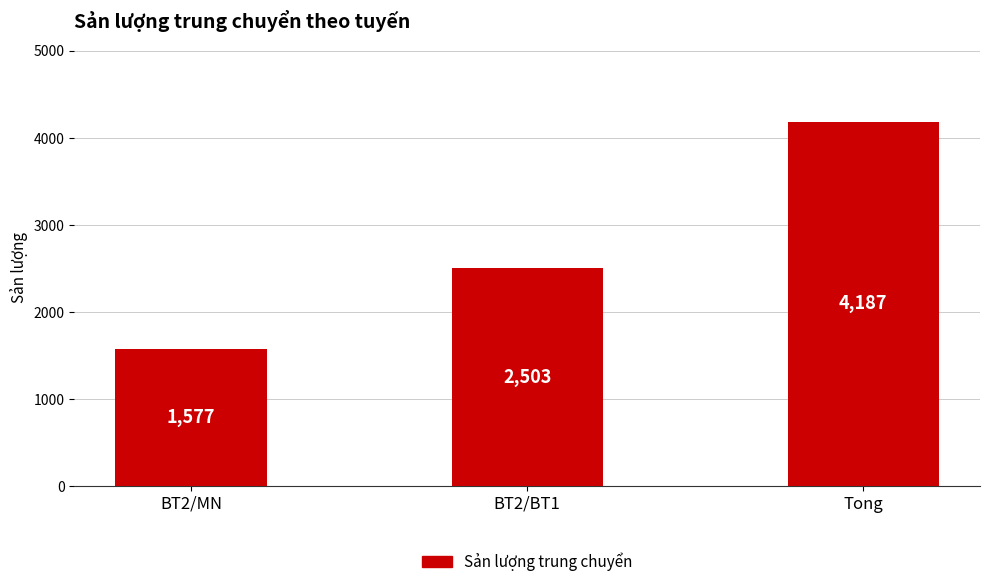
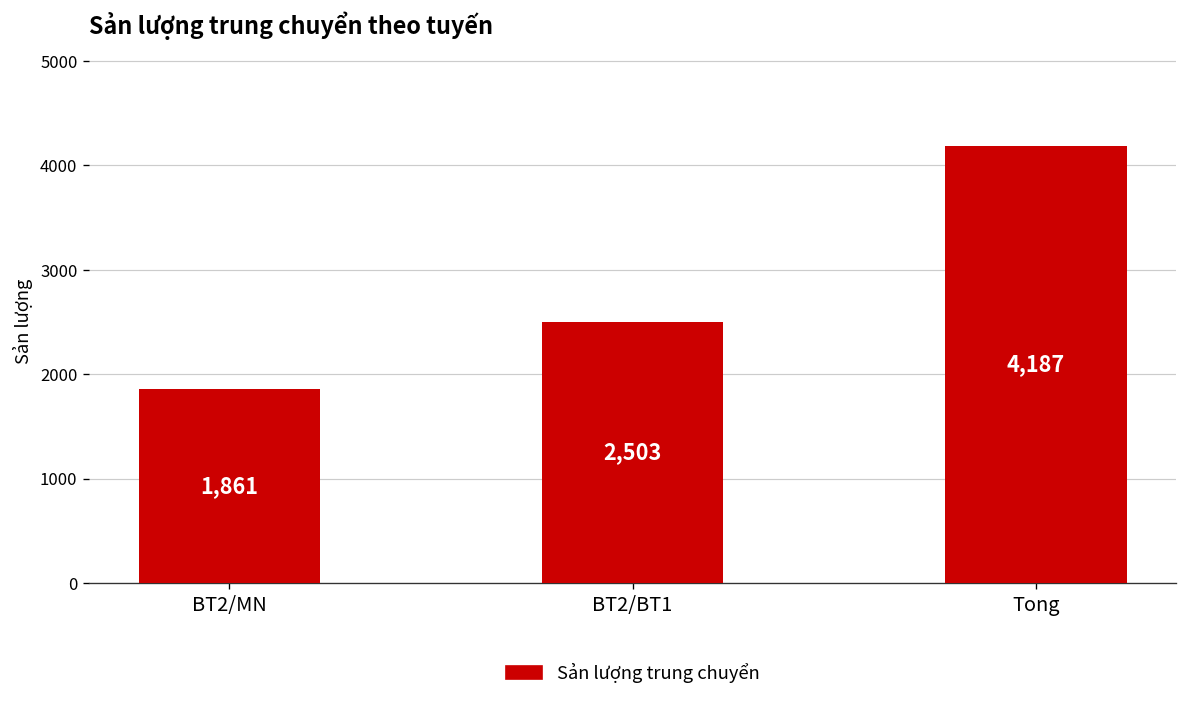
BT2/MN: 1,577 -> 1,861
